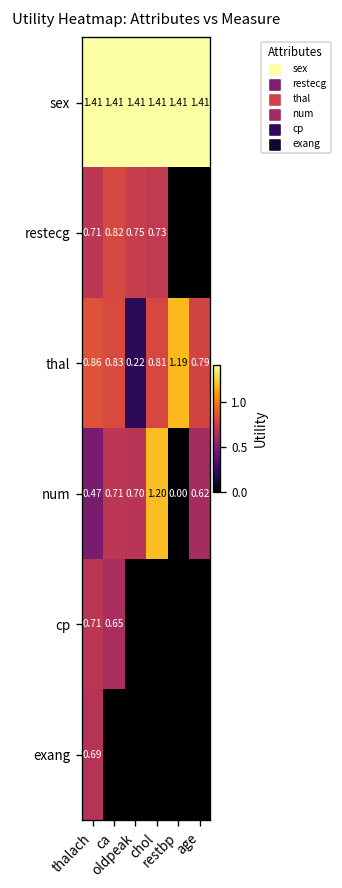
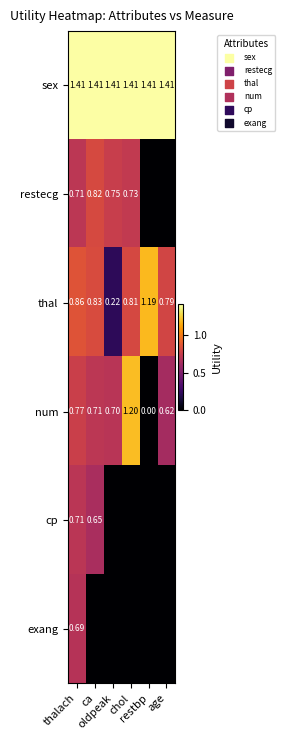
num, thalach: 0.47 -> 0.77
